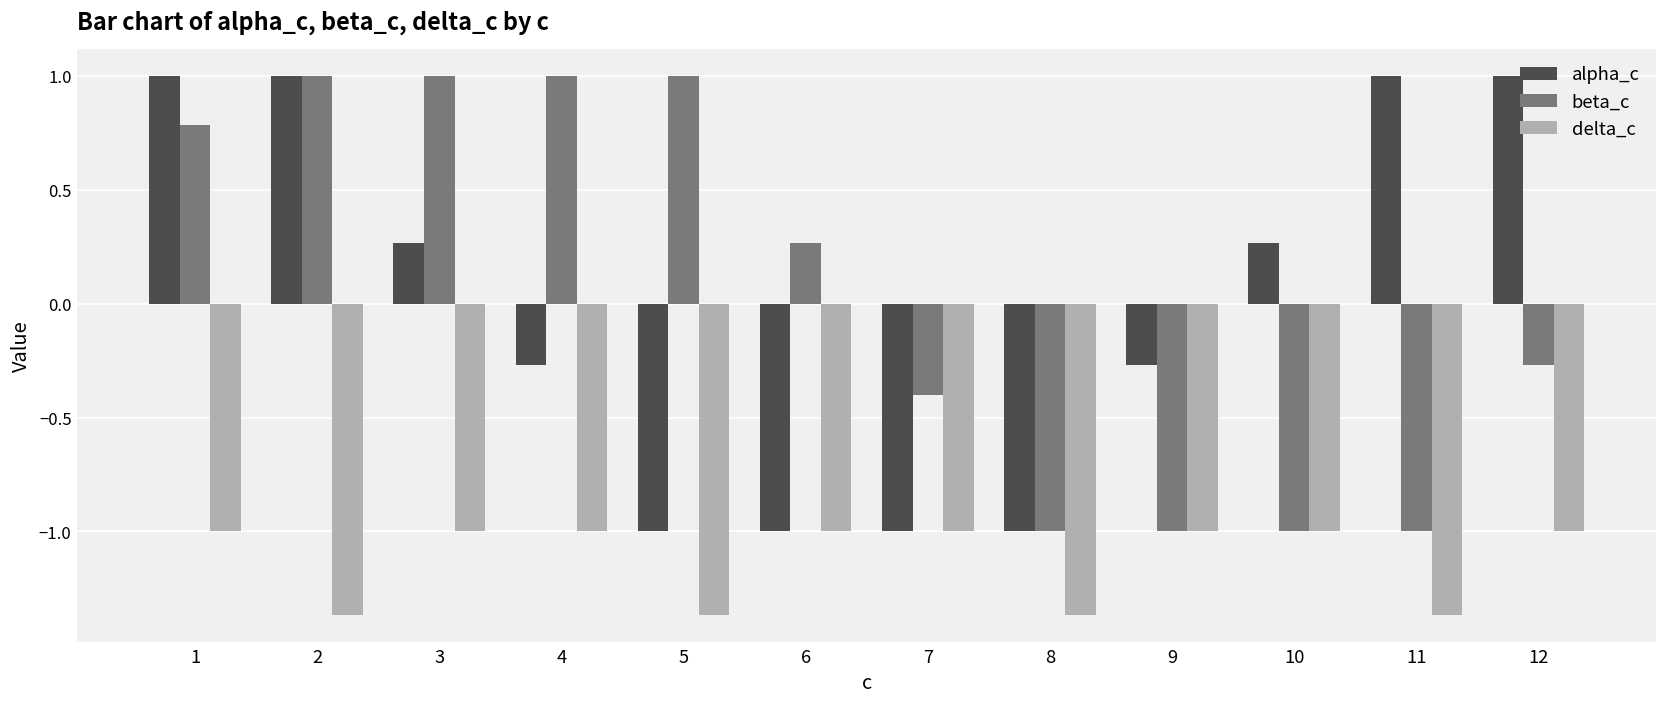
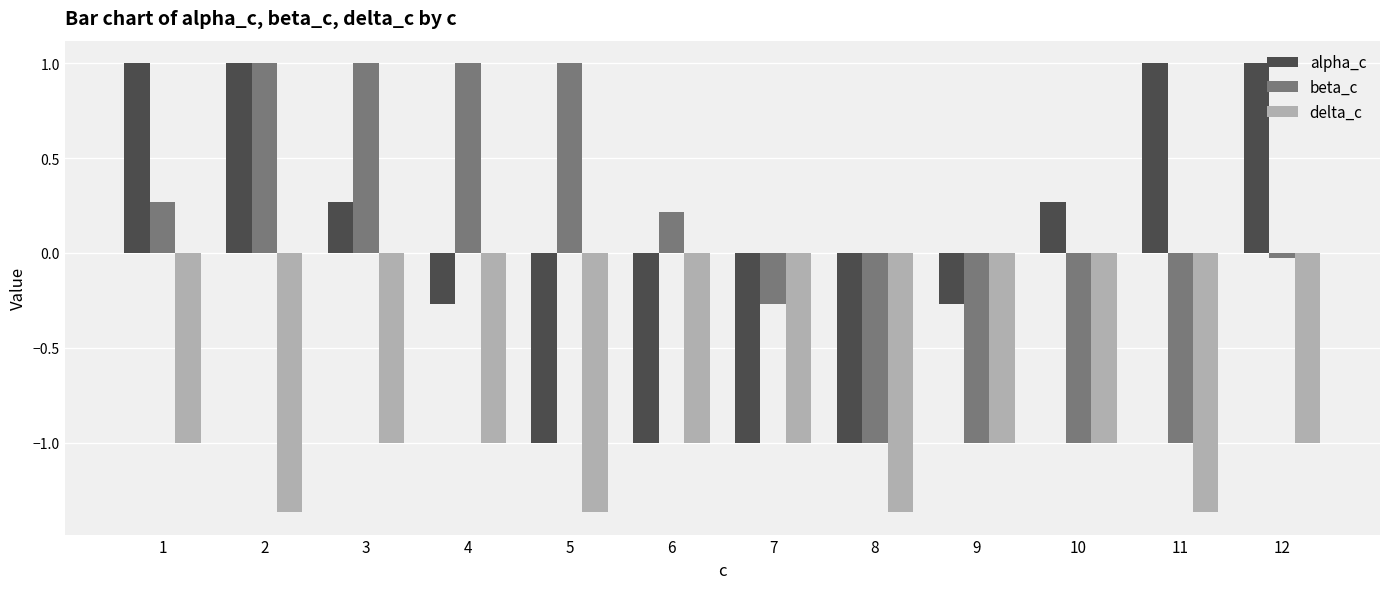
beta_c, 1: 0.79 -> 0.27
beta_c, 6: 0.27 -> 0.22
beta_c, 7: -0.40 -> -0.27
beta_c, 12: -0.27 -> -0.03
